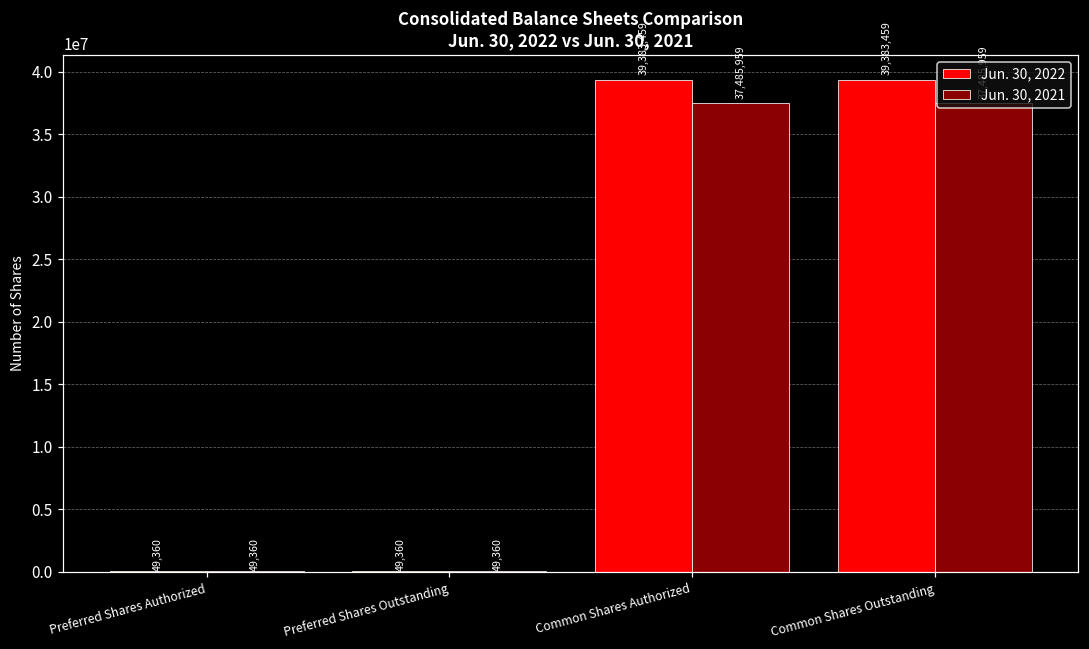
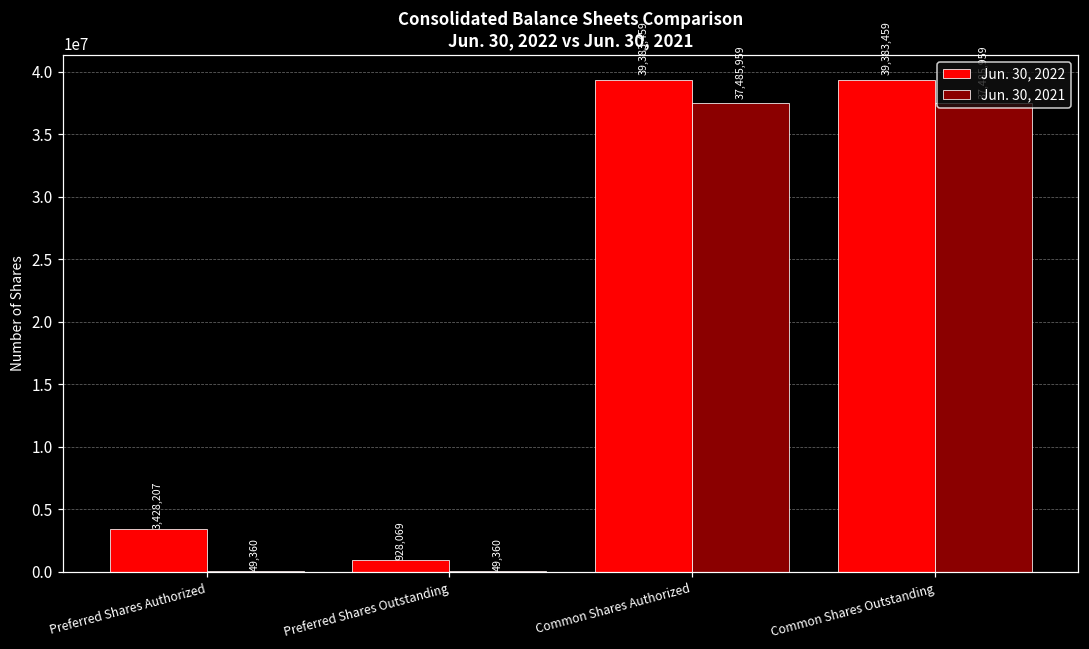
Jun. 30, 2022, Preferred Shares Authorized: 49,360 -> 3,428,207
Jun. 30, 2022, Preferred Shares Outstanding: 49,360 -> 928,069
